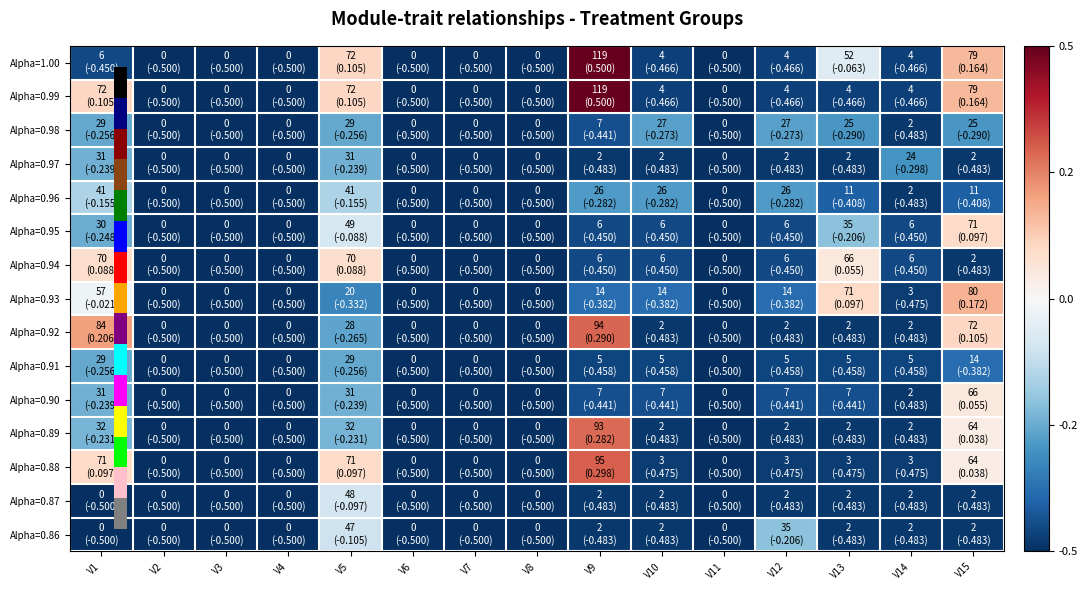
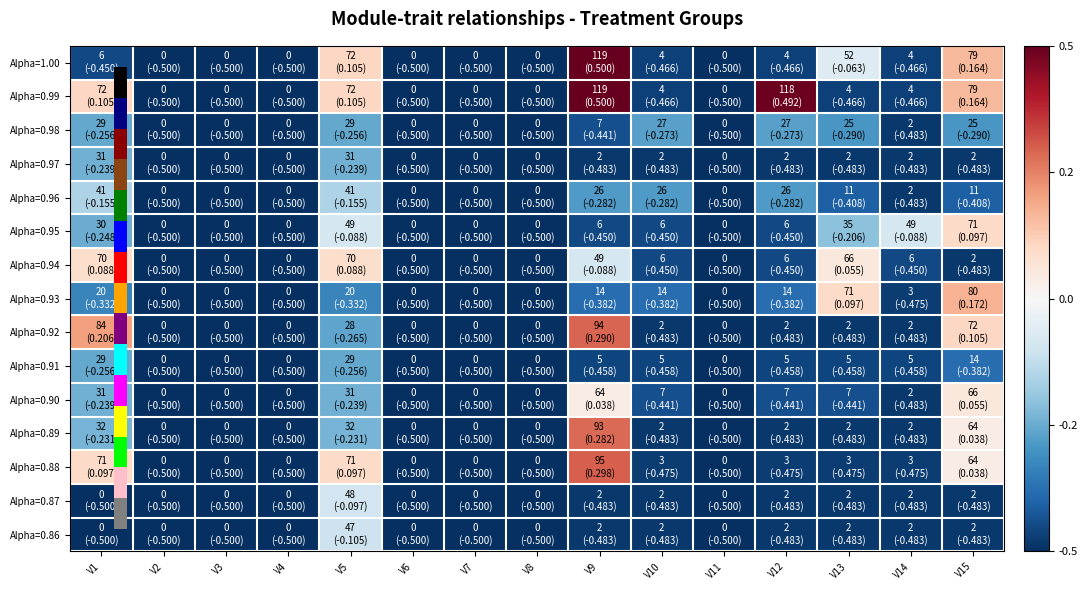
Alpha=0.99, V12: 4 (-0.466) -> 118 (0.492)
Alpha=0.97, V14: 24 (-0.298) -> 2 (-0.483)
Alpha=0.95, V14: 6 (-0.450) -> 49 (-0.088)
Alpha=0.94, V9: 6 (-0.450) -> 49 (-0.088)
Alpha=0.93, V1: 57 (-0.021) -> 20 (-0.332)
Alpha=0.90, V9: 7 (-0.441) -> 64 (0.038)
Alpha=0.86, V12: 35 (-0.206) -> 2 (-0.483)
